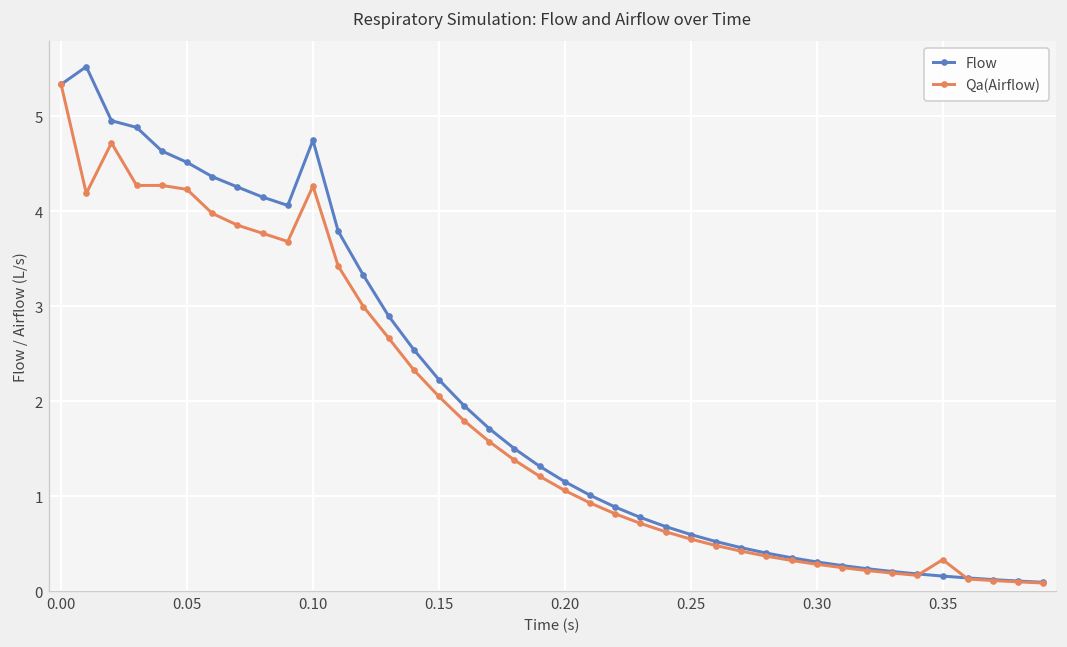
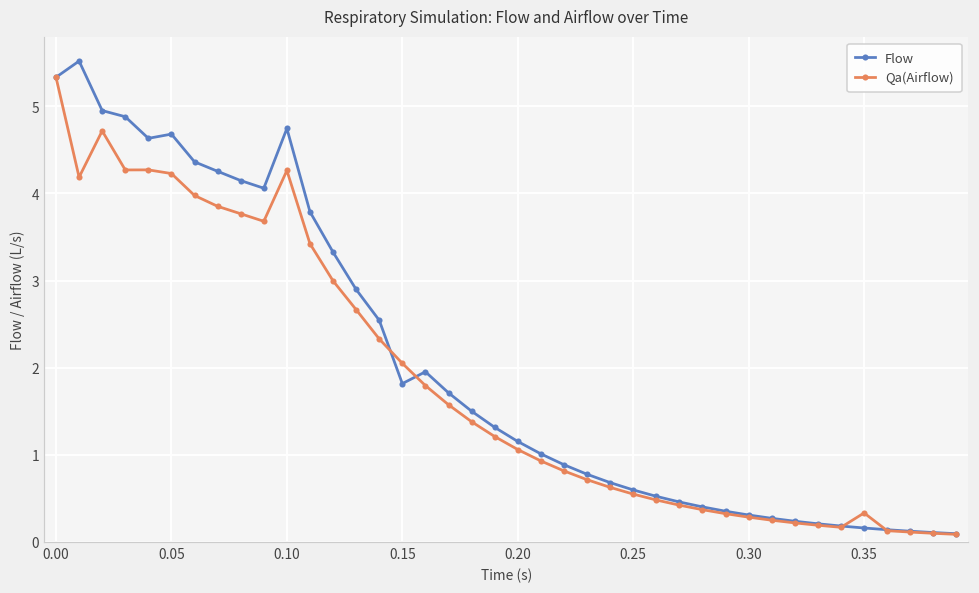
Flow, 0.05: 4.5 -> 4.7
Flow, 0.15: 2.2 -> 1.8
